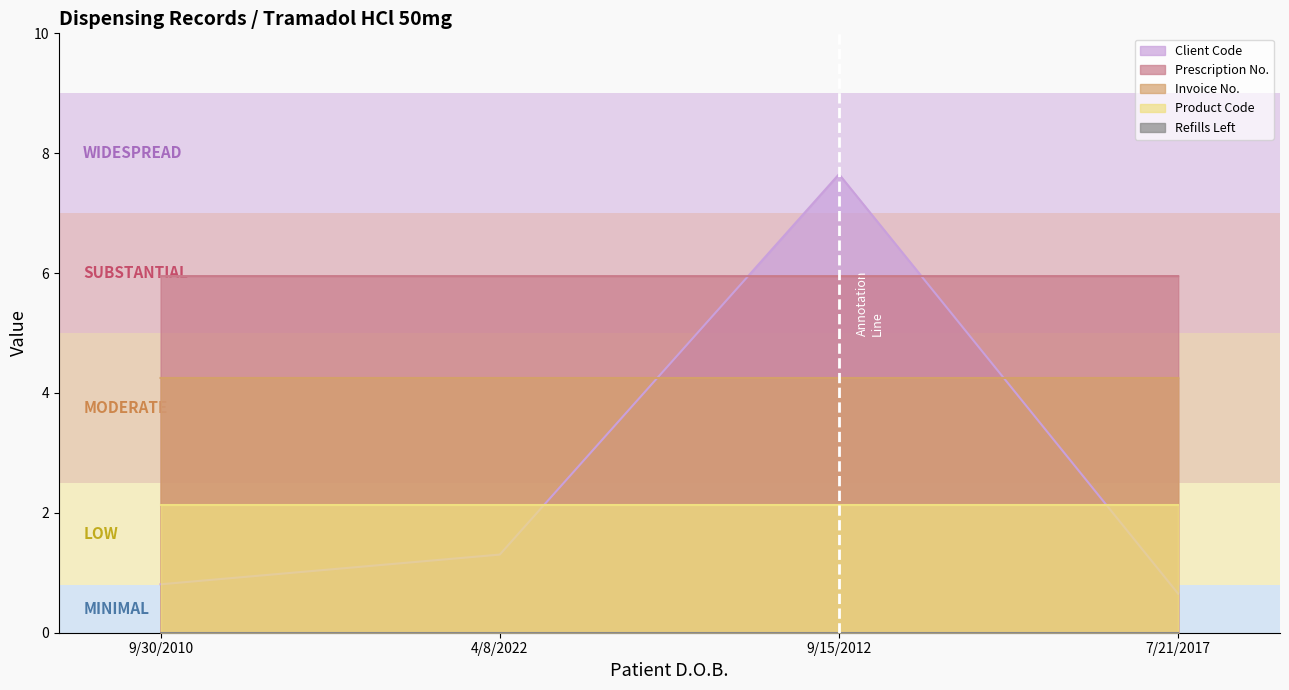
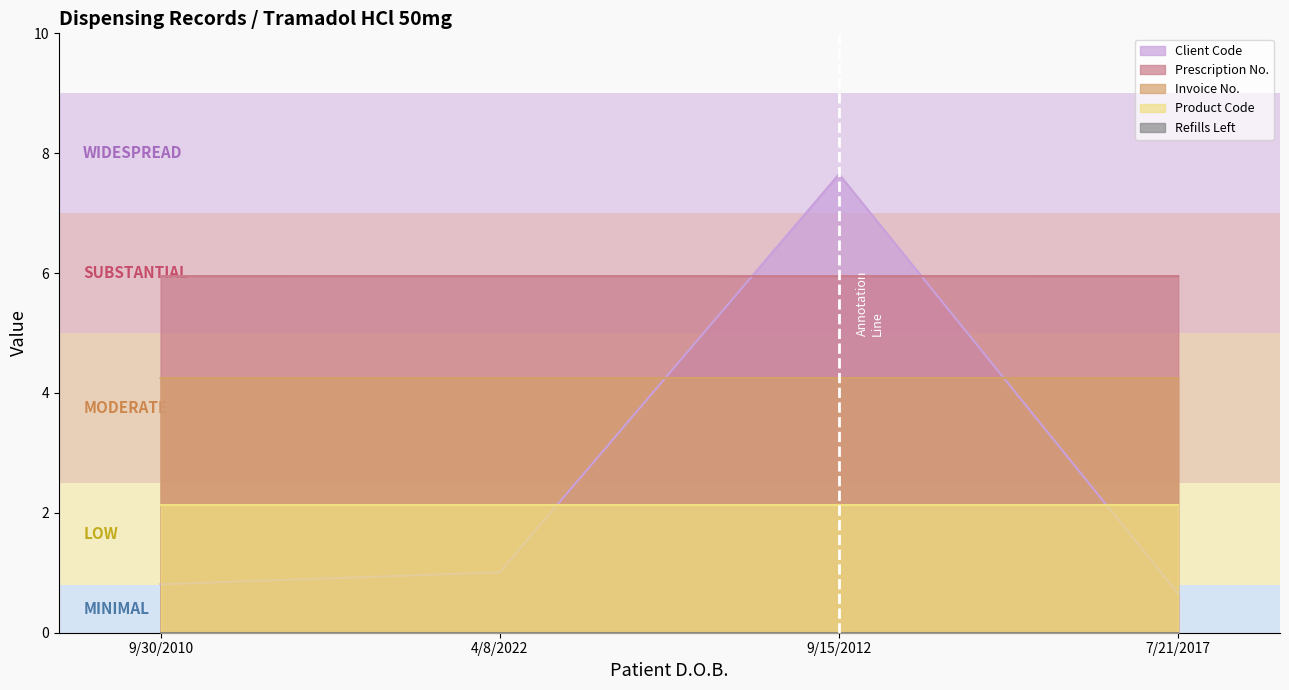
Client Code, 4/8/2022: 1.3 -> 1.0
